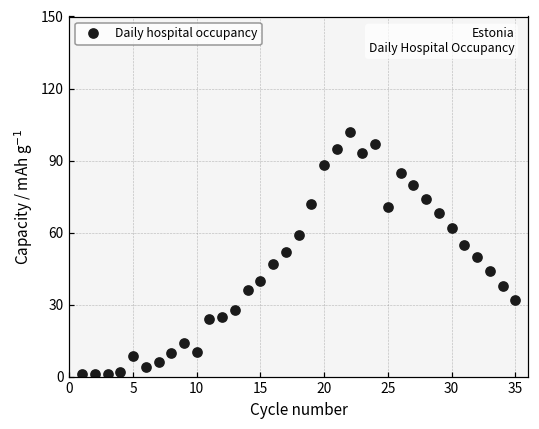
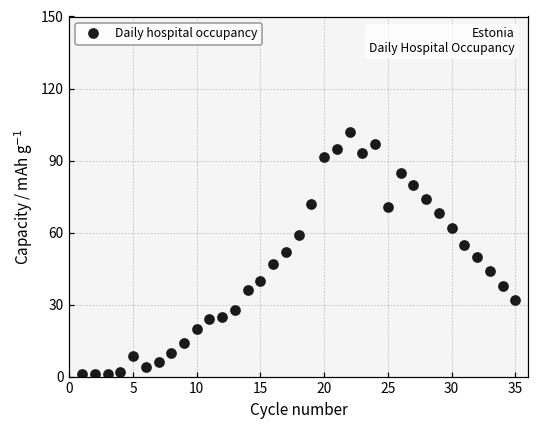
10: 11 -> 20
20: 88 -> 92
